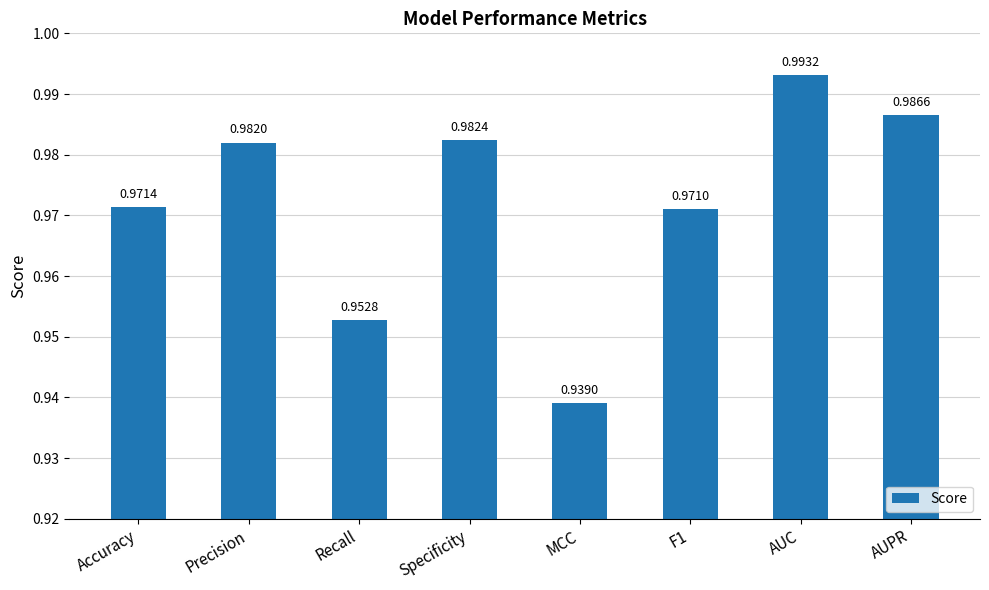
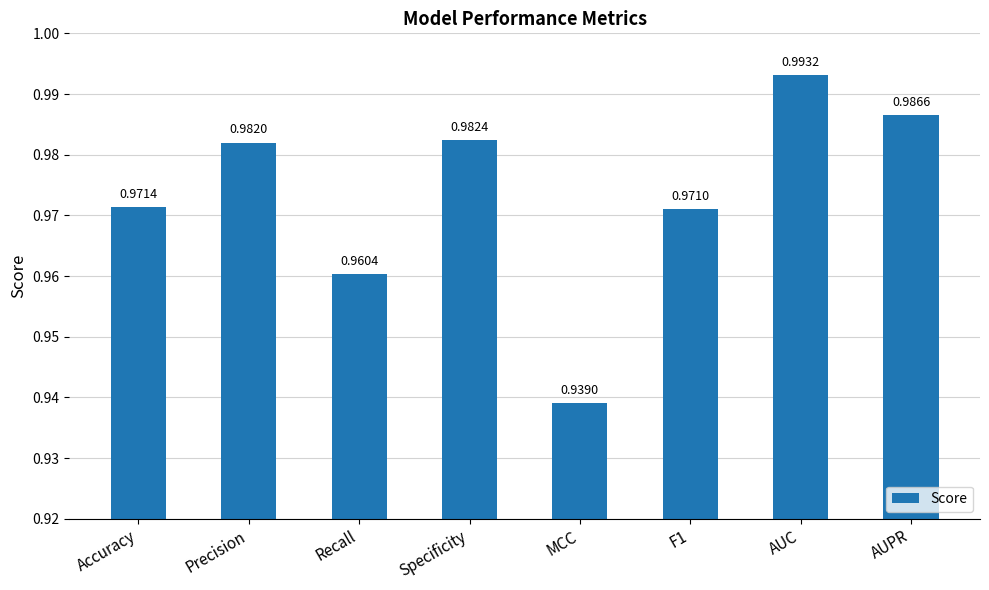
Recall: 0.9528 -> 0.9604
